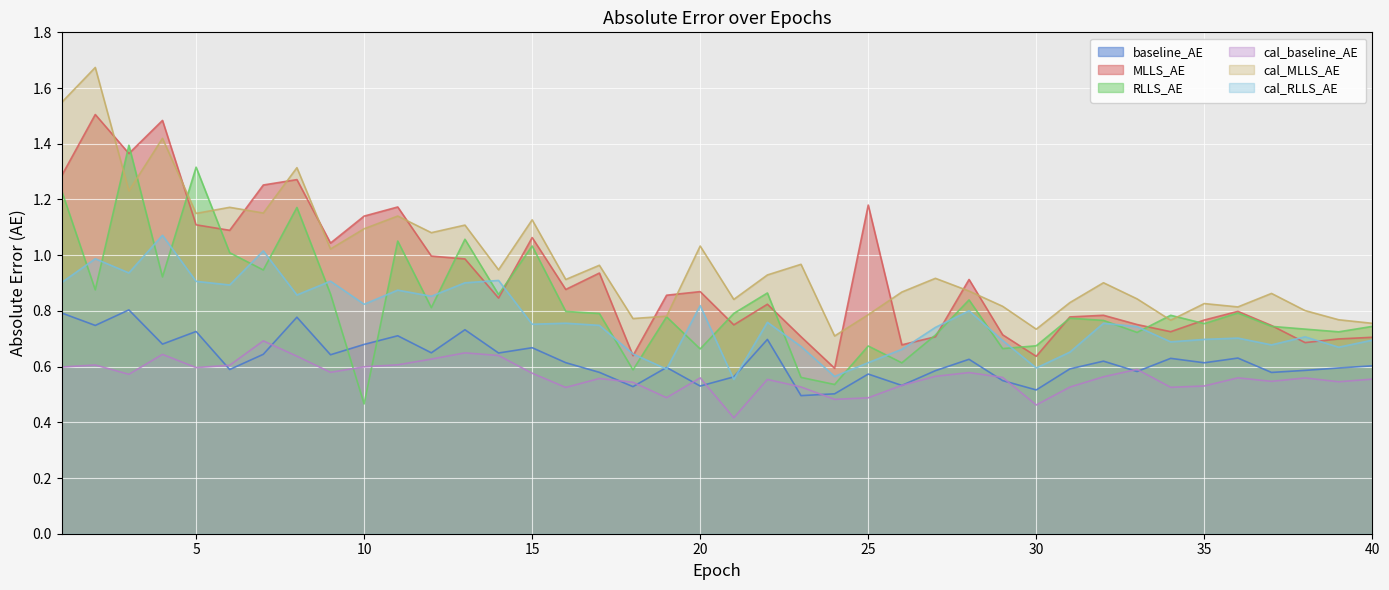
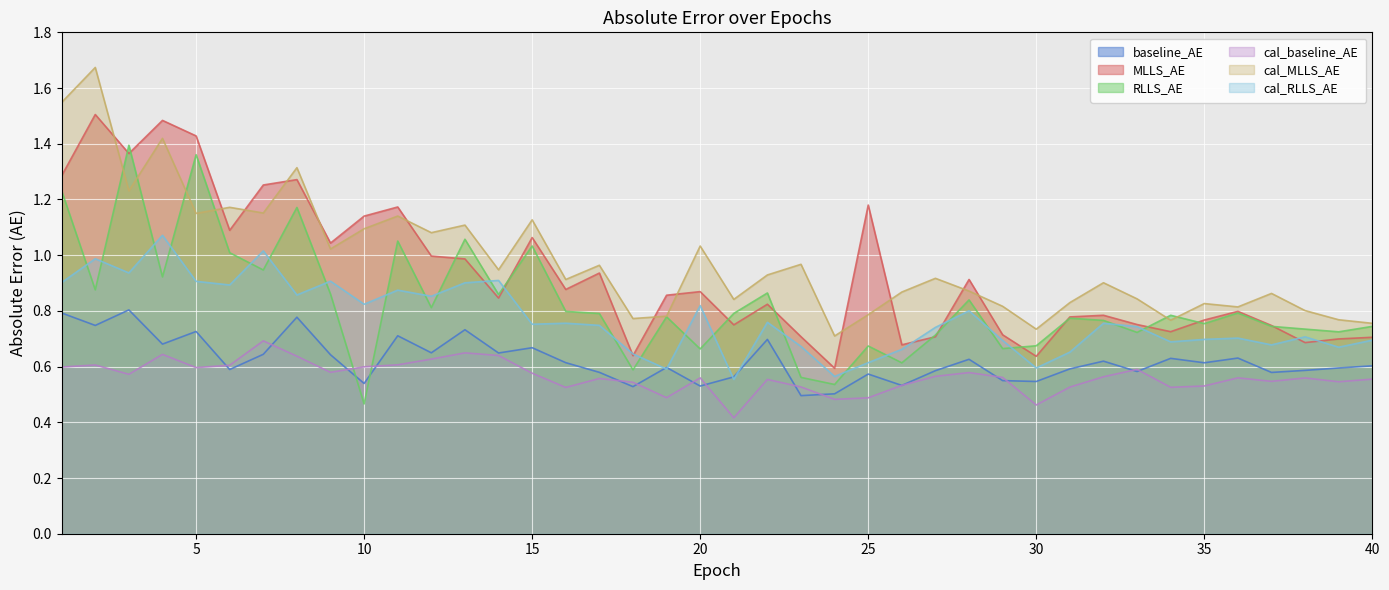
MLLS_AE, 5: 1.11 -> 1.43
RLLS_AE, 5: 1.32 -> 1.36
baseline_AE, 10: 0.68 -> 0.54
baseline_AE, 30: 0.52 -> 0.55
